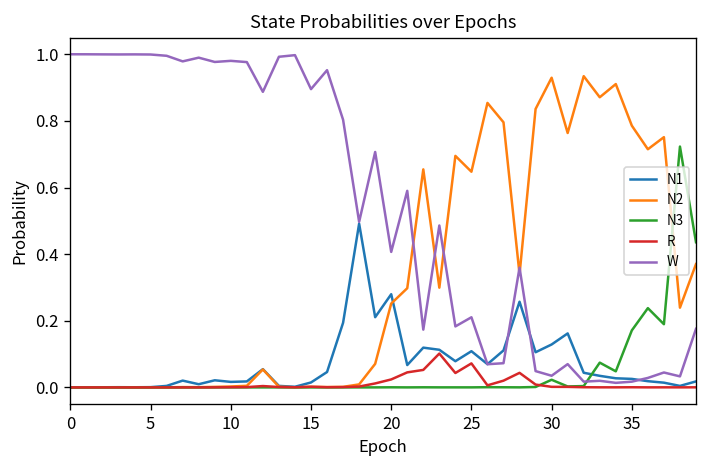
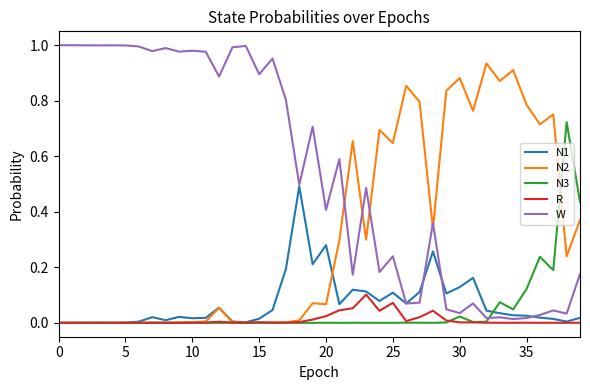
N2, 20: 0.25 -> 0.07
W, 25: 0.21 -> 0.24
N2, 30: 0.93 -> 0.88
N3, 35: 0.17 -> 0.12
